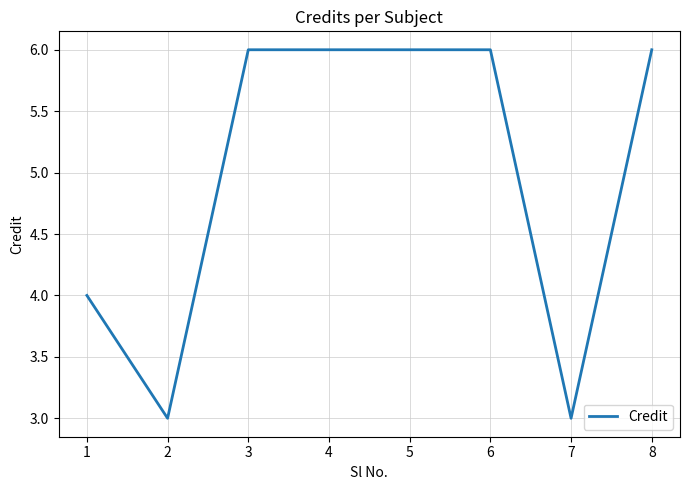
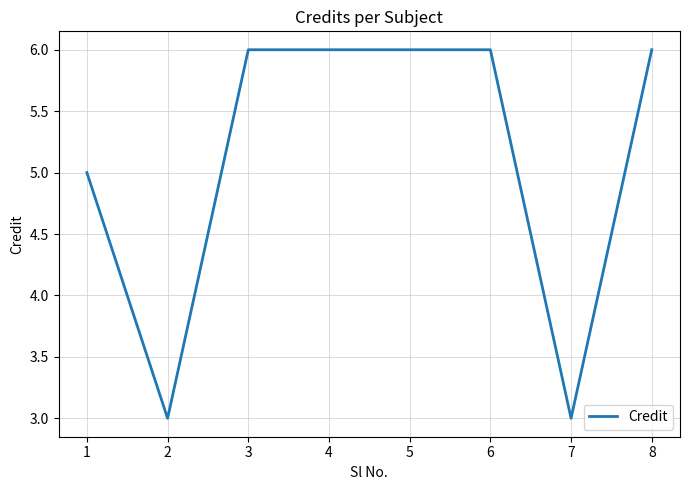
1: 4 -> 5
